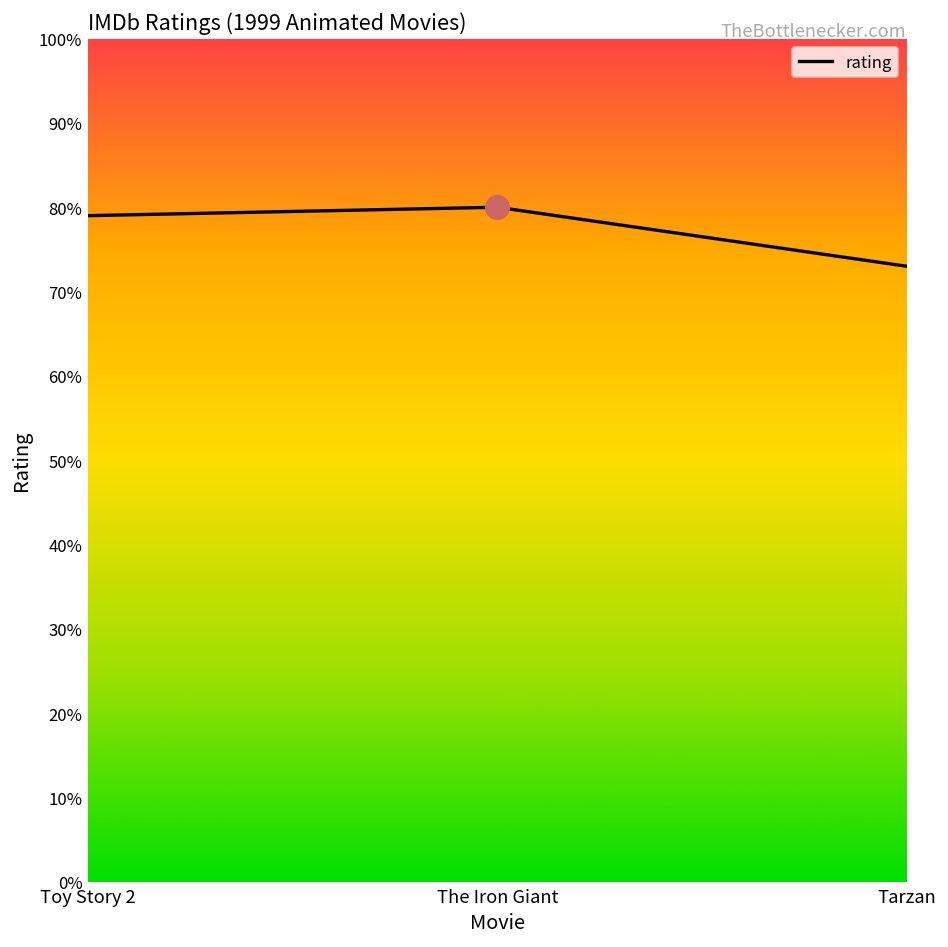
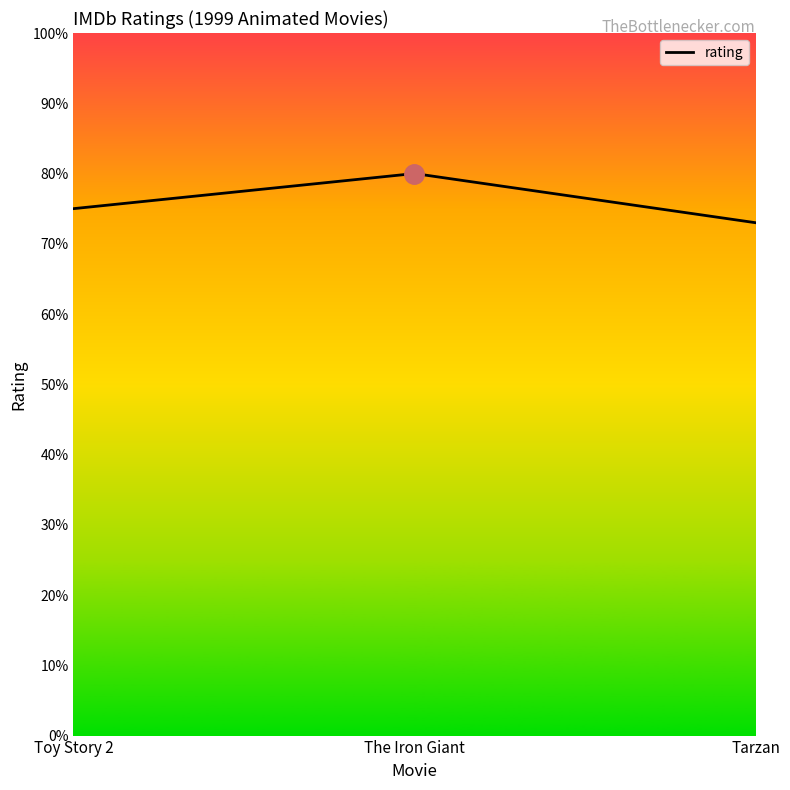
rating, Toy Story 2: 79% -> 75%
